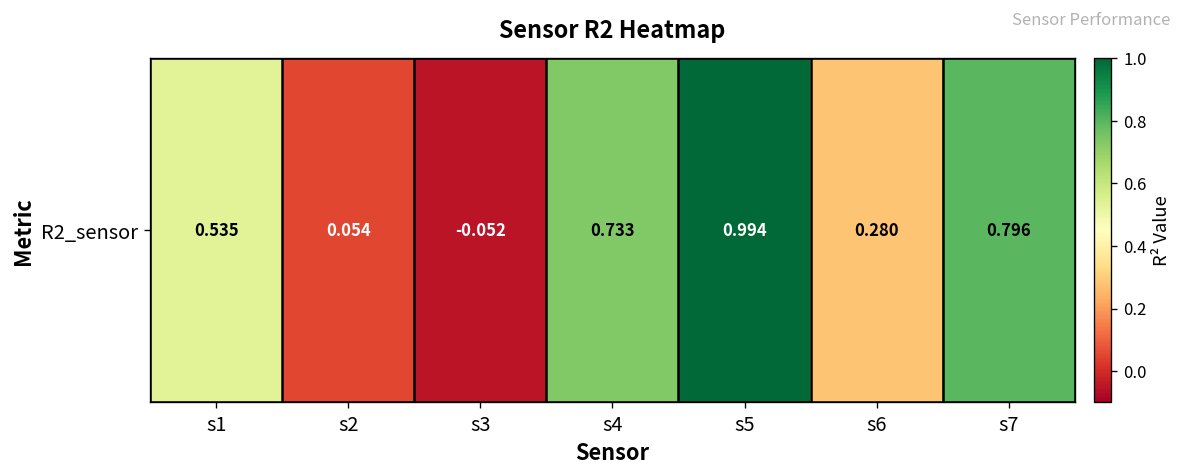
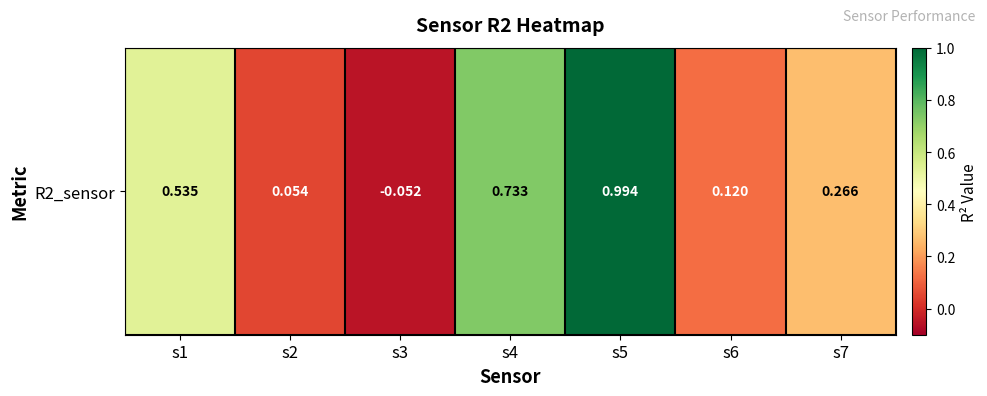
R2_sensor, s6: 0.280 -> 0.120
R2_sensor, s7: 0.796 -> 0.266
